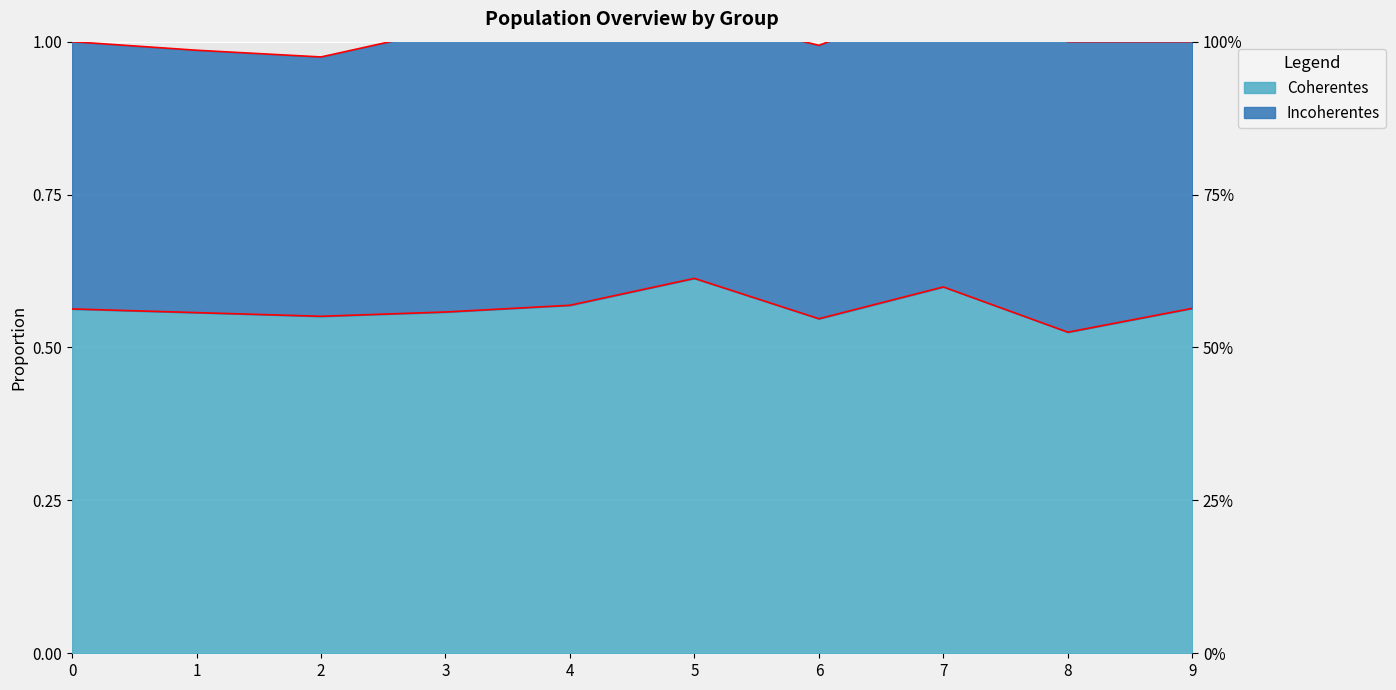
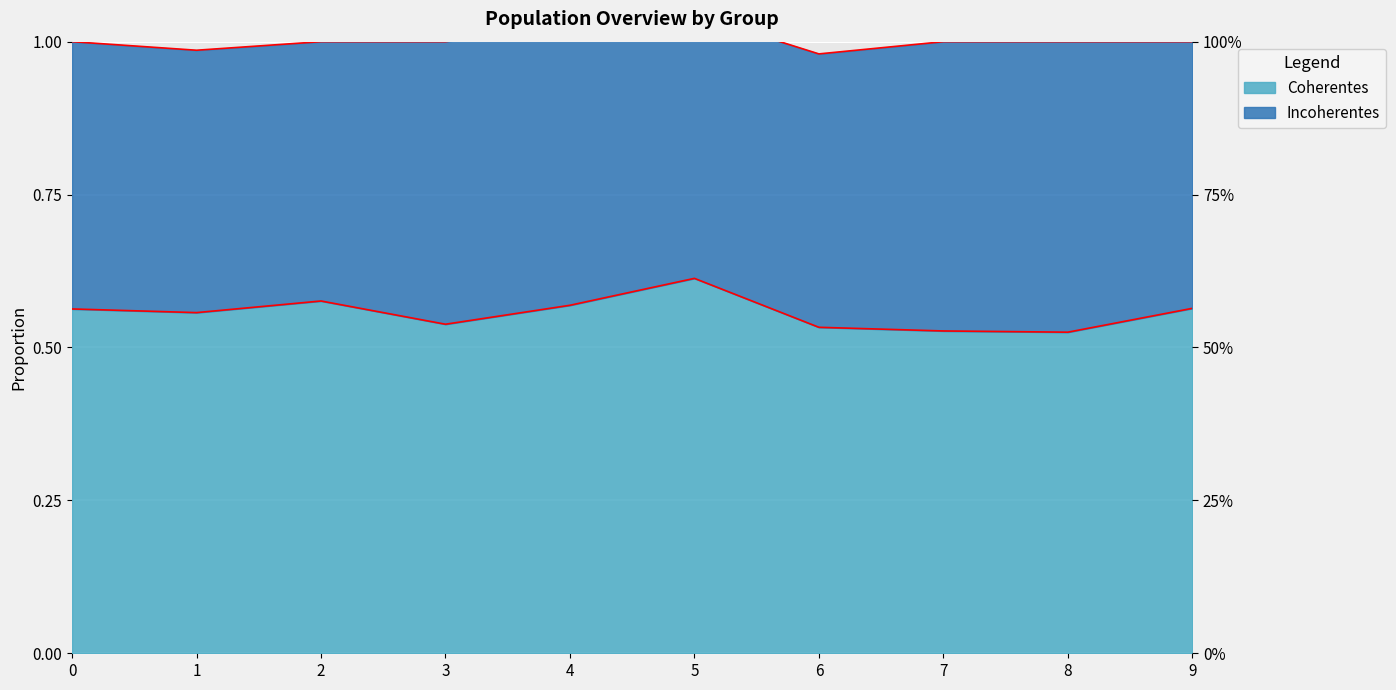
Coherentes, 2: 0.55 -> 0.58
Coherentes, 3: 0.56 -> 0.54
Coherentes, 6: 0.55 -> 0.53
Coherentes, 7: 0.60 -> 0.53
